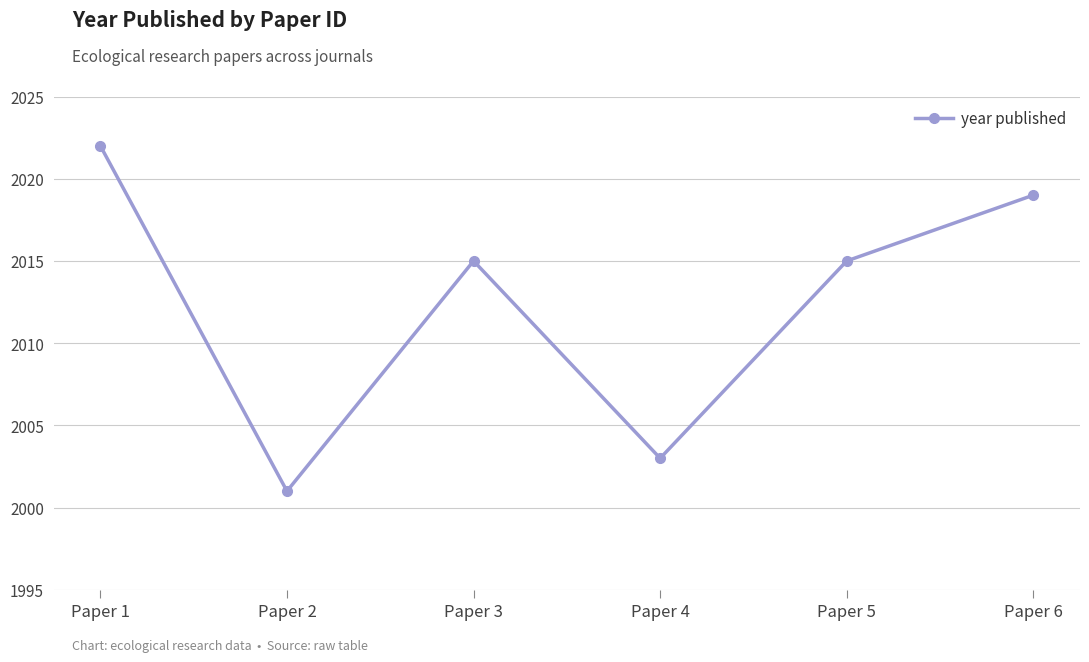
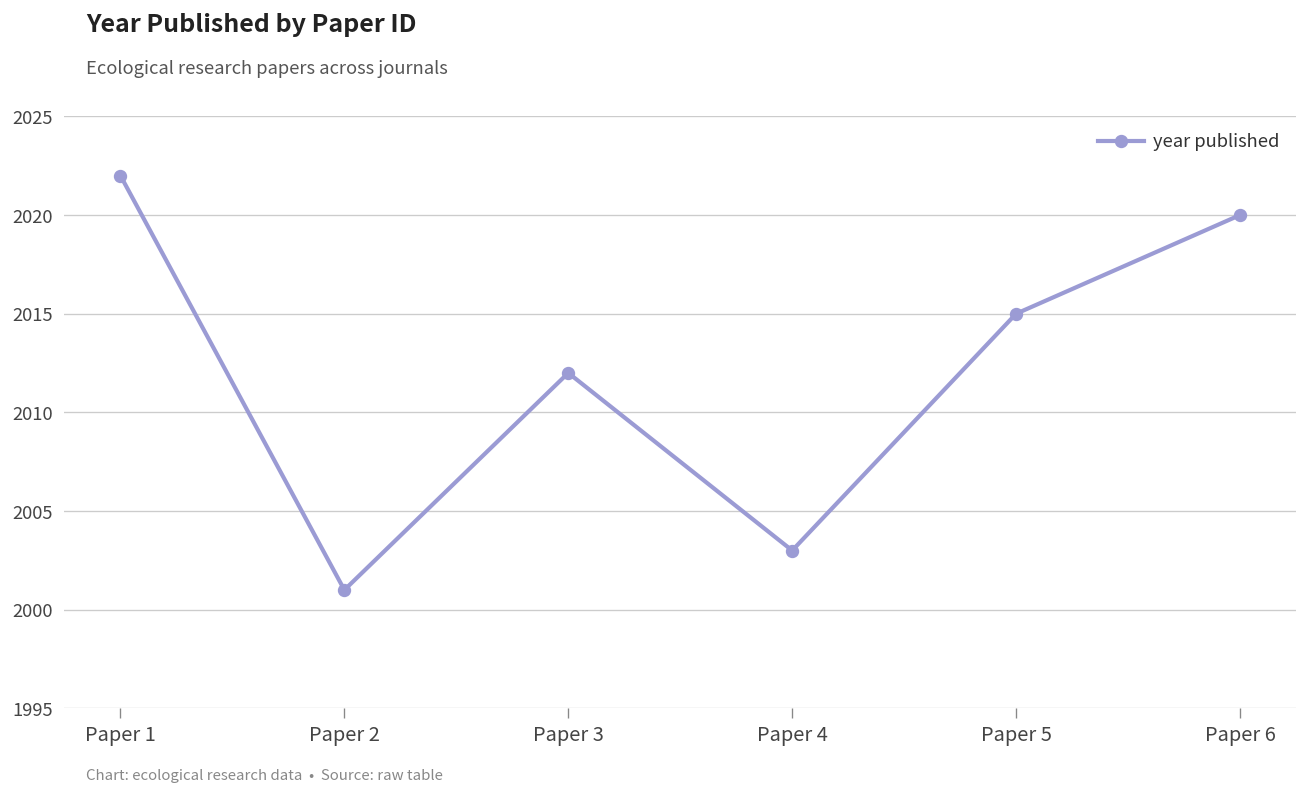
Paper 3: 2015 -> 2012
Paper 6: 2019 -> 2020
